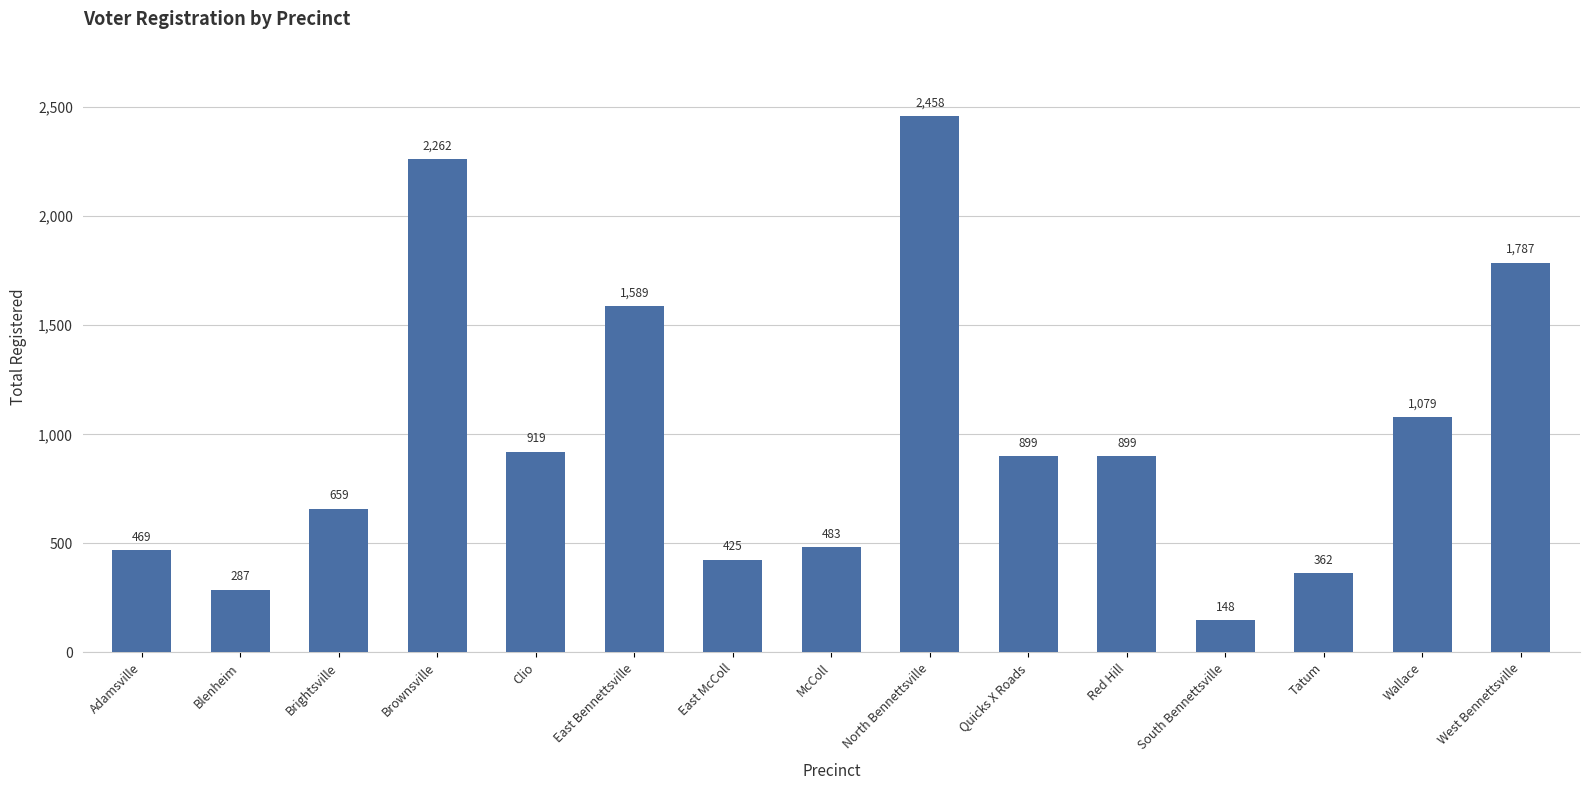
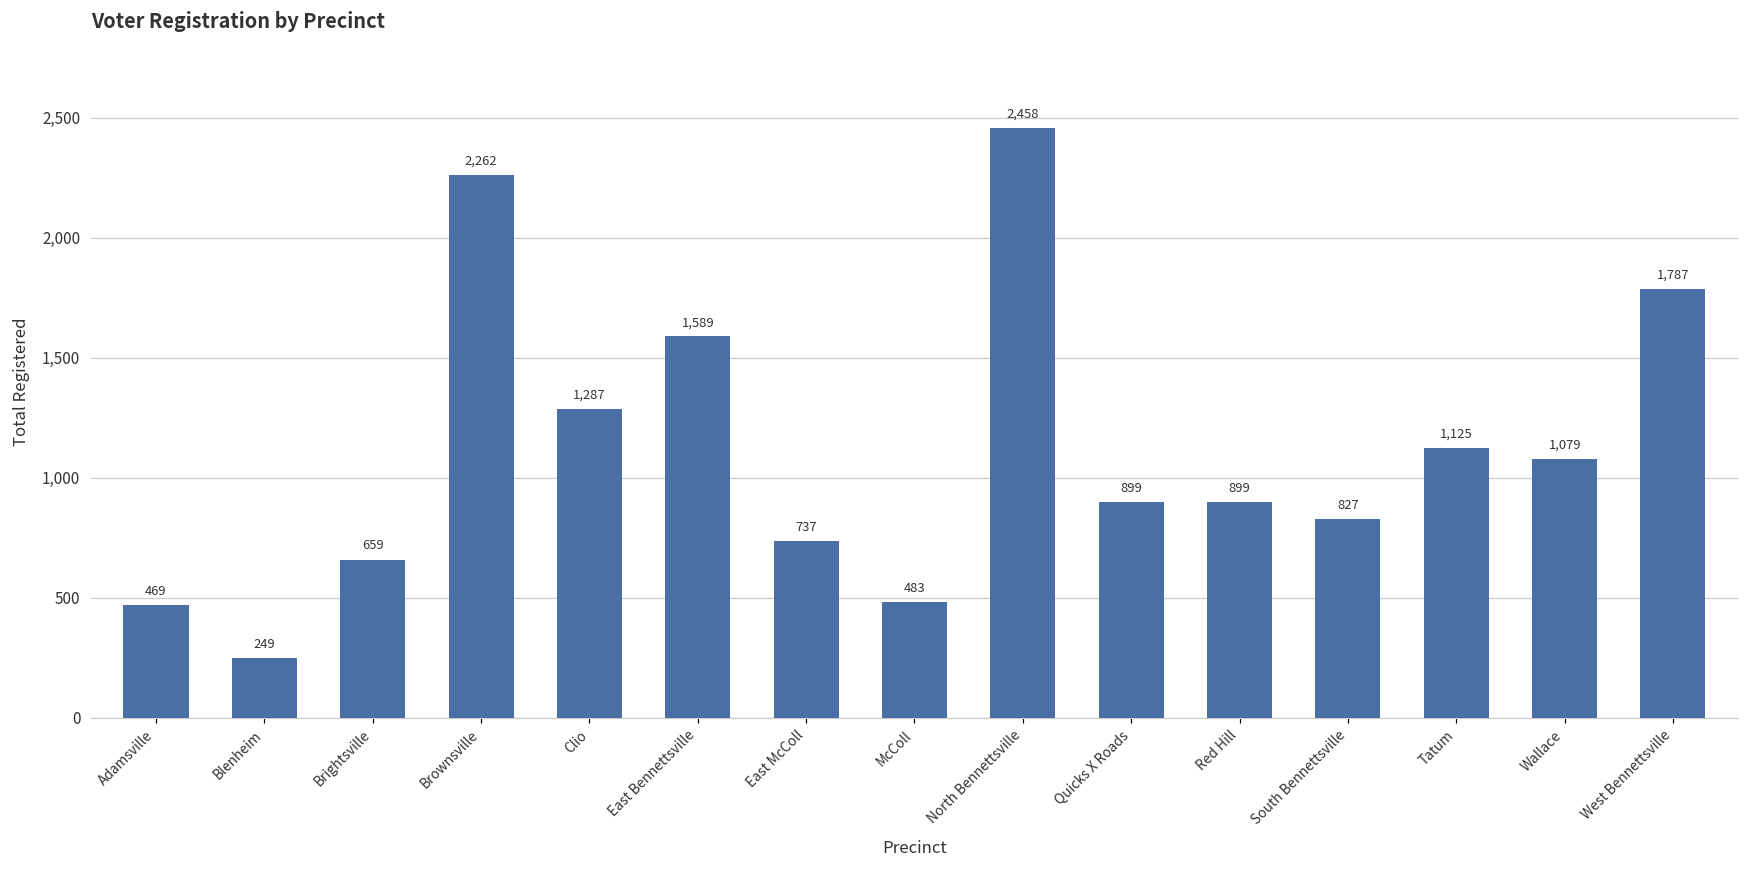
Blenheim: 287 -> 249
Clio: 919 -> 1,287
East McColl: 425 -> 737
South Bennettsville: 148 -> 827
Tatum: 362 -> 1,125
